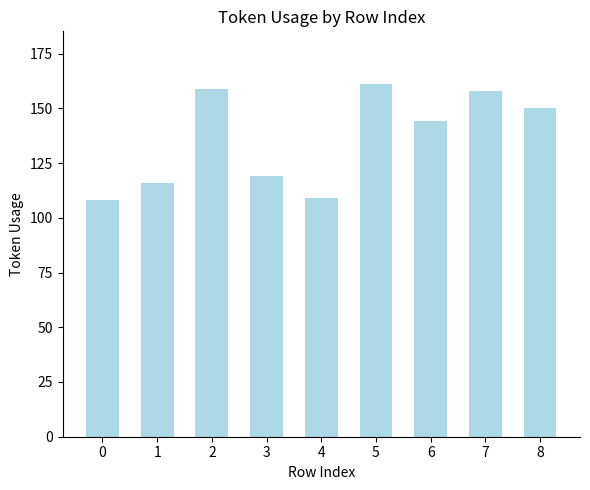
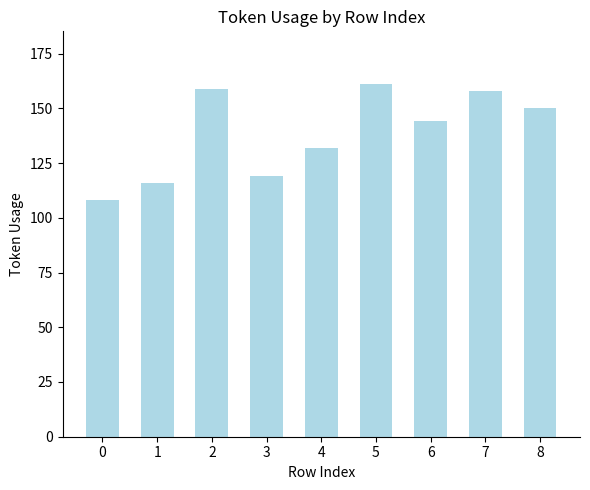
4: 109 -> 132
